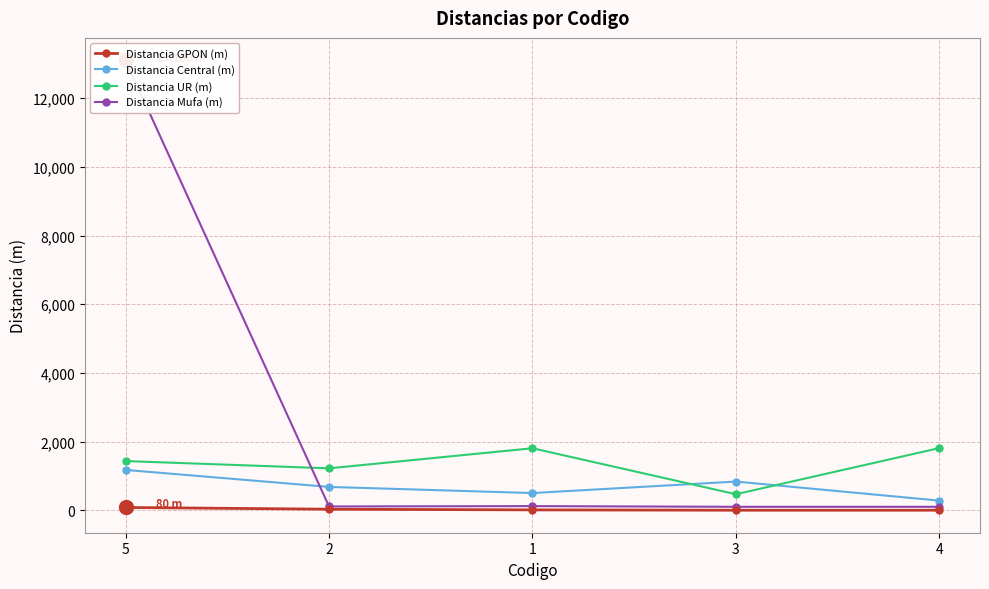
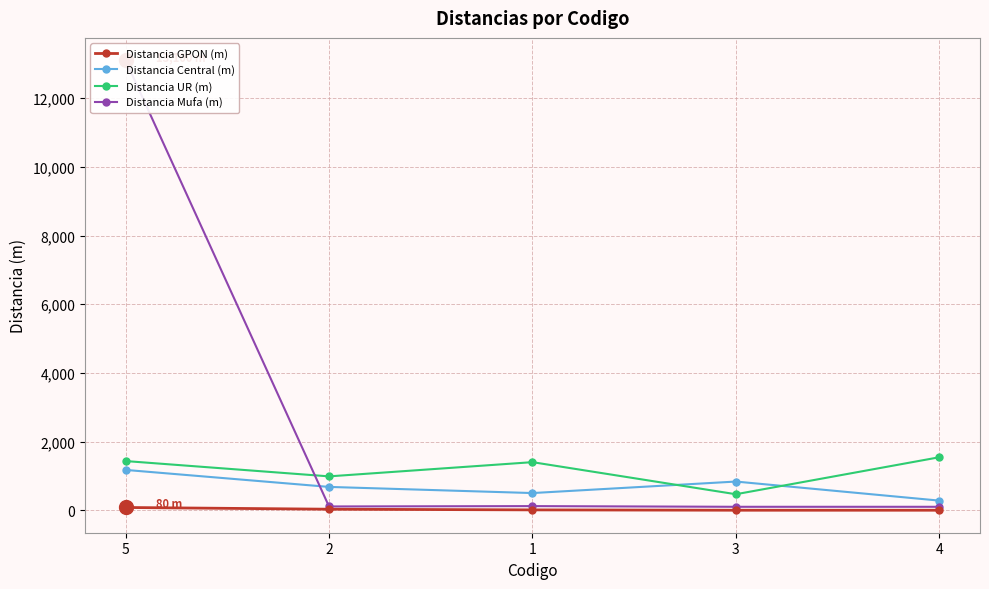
Distancia UR (m), 2: 1,200 -> 1,000
Distancia UR (m), 1: 1,800 -> 1,400
Distancia UR (m), 4: 1,800 -> 1,500
